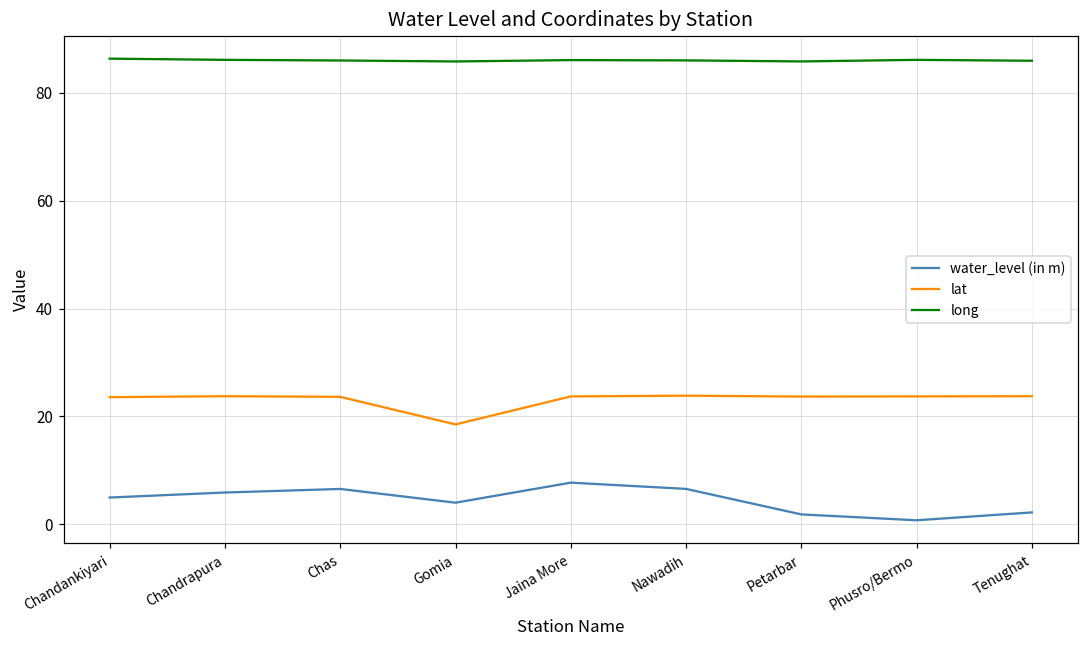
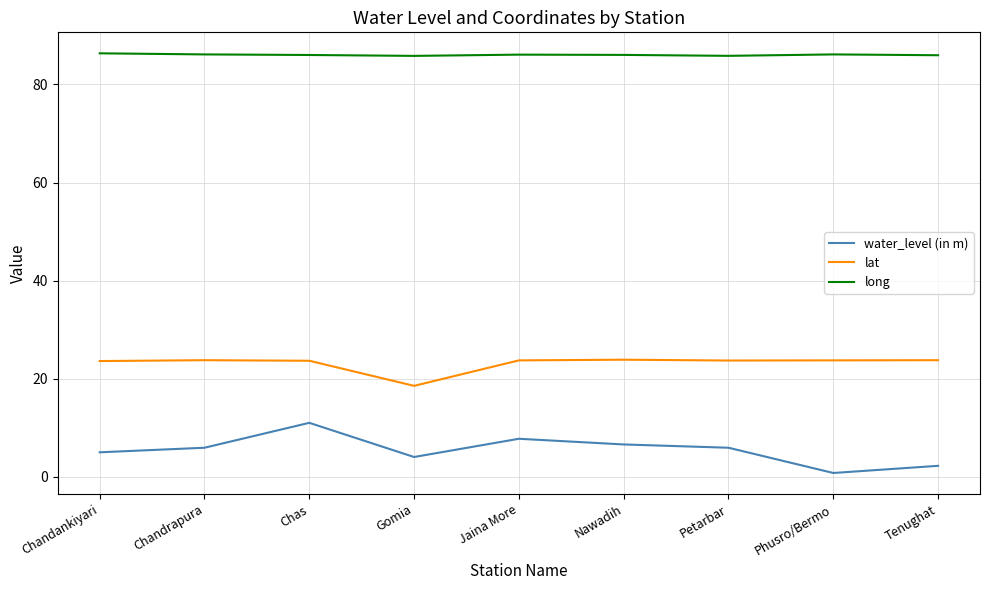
water_level (in m), Chas: 7 -> 11
water_level (in m), Petarbar: 2 -> 6
